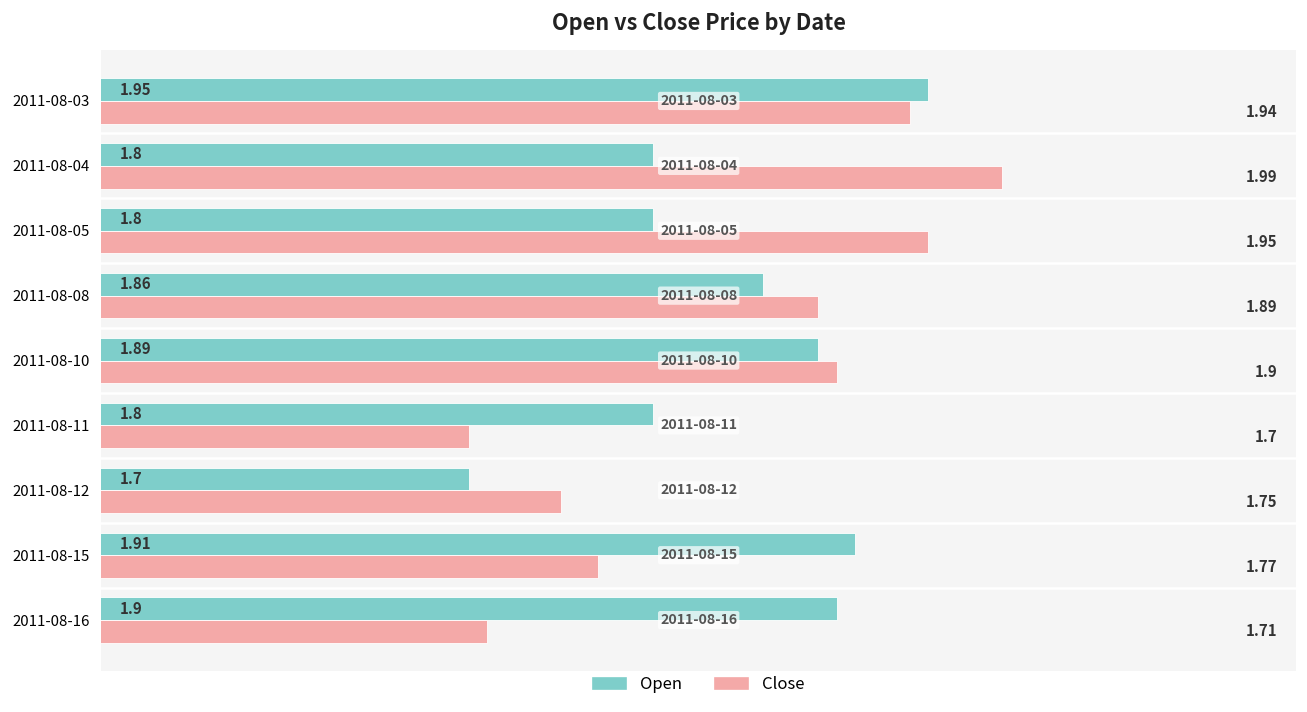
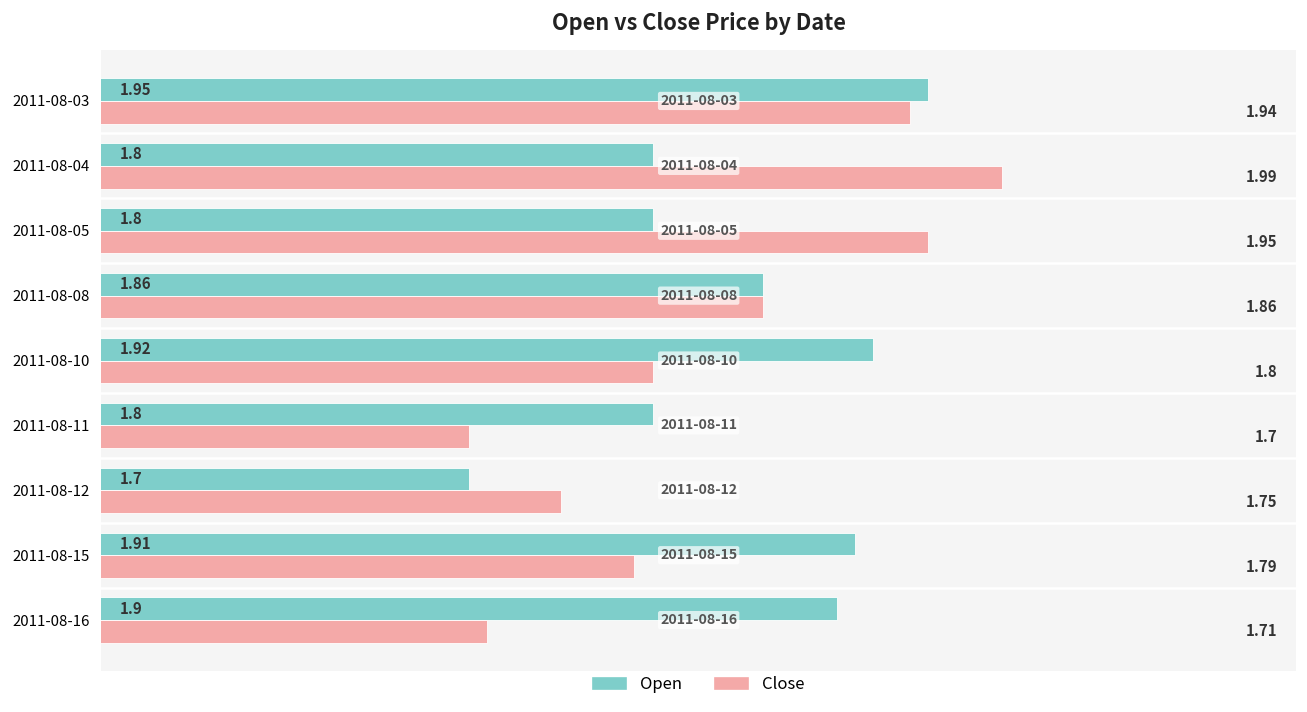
Close, 2011-08-08: 1.89 -> 1.86
Open, 2011-08-10: 1.89 -> 1.92
Close, 2011-08-10: 1.9 -> 1.8
Close, 2011-08-15: 1.77 -> 1.79
